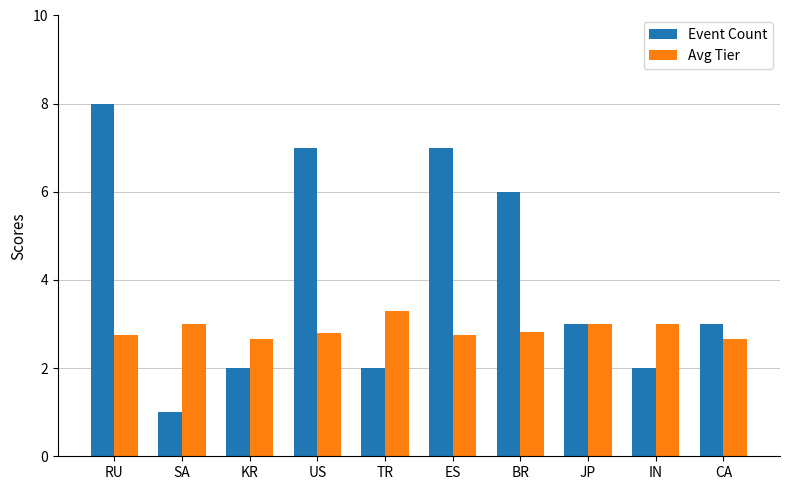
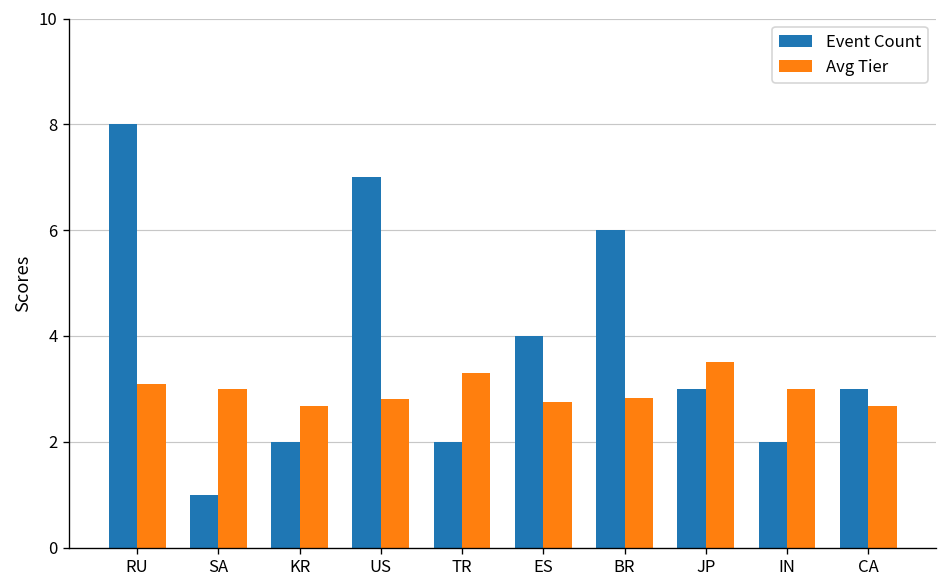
Avg Tier, RU: 2.8 -> 3.1
Event Count, ES: 7 -> 4
Avg Tier, JP: 3.0 -> 3.5
